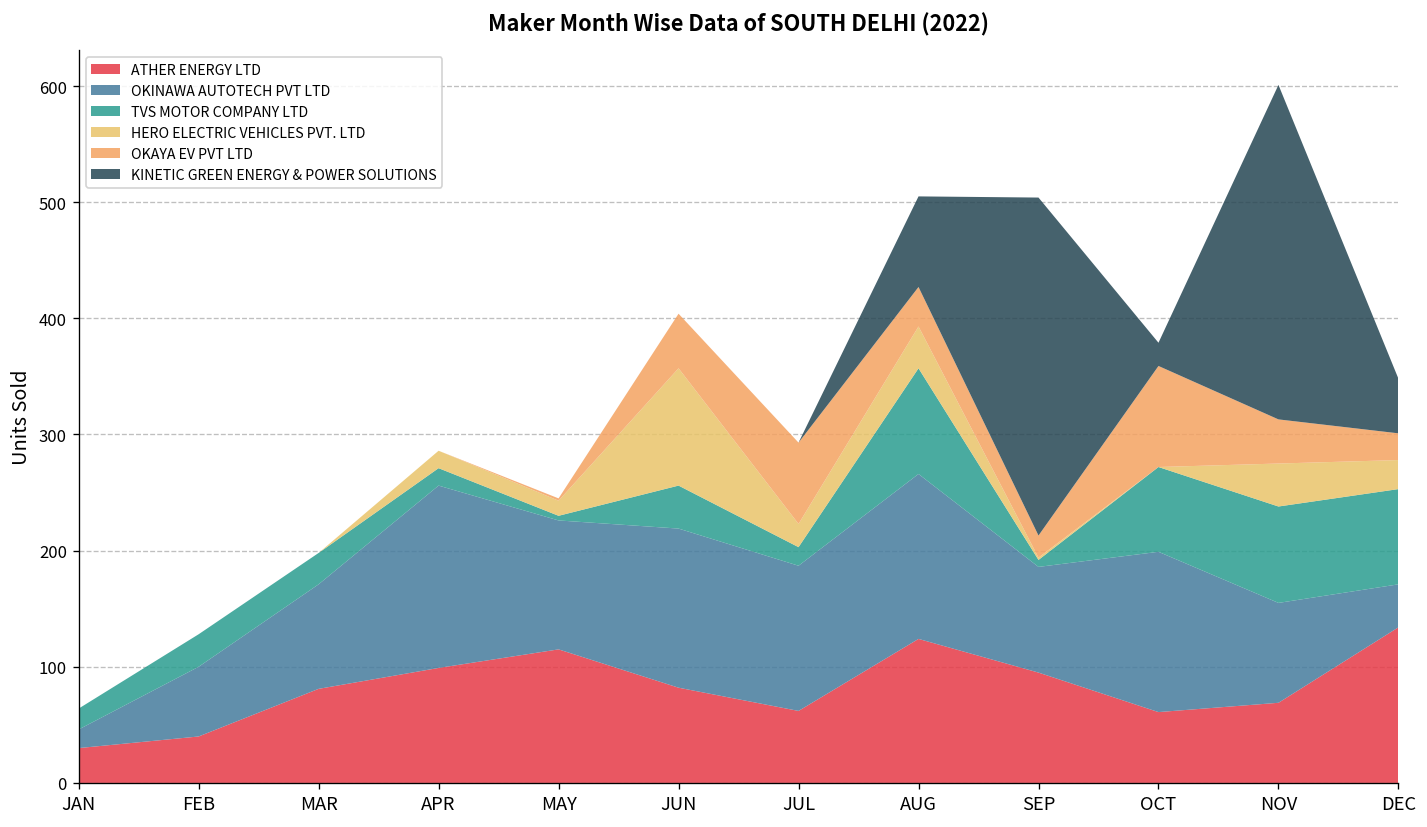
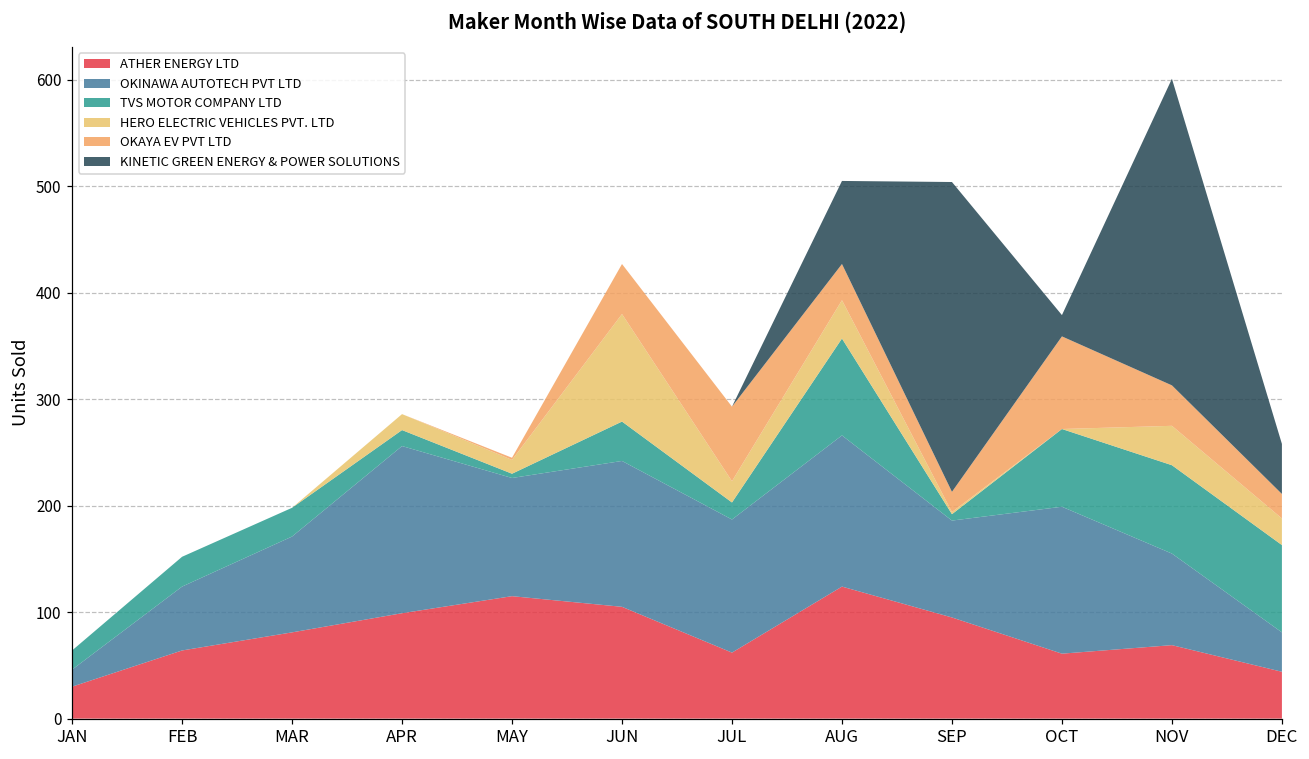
ATHER ENERGY LTD, FEB: 40 -> 60
ATHER ENERGY LTD, JUN: 80 -> 110
ATHER ENERGY LTD, DEC: 130 -> 40
